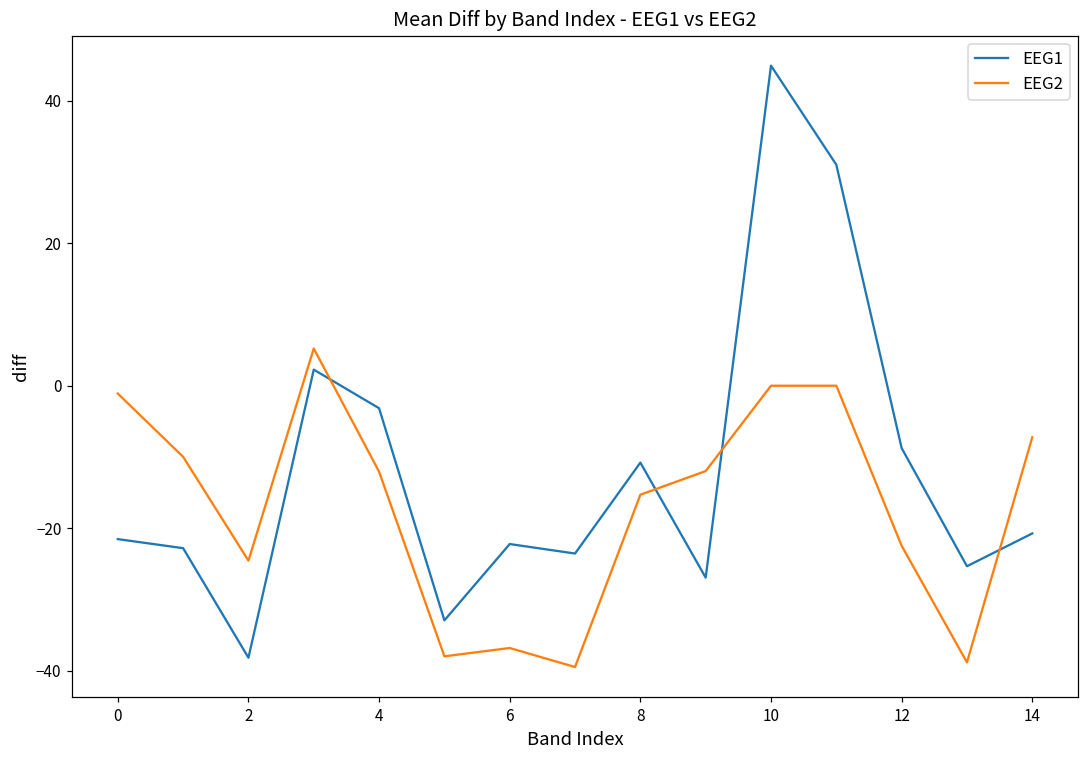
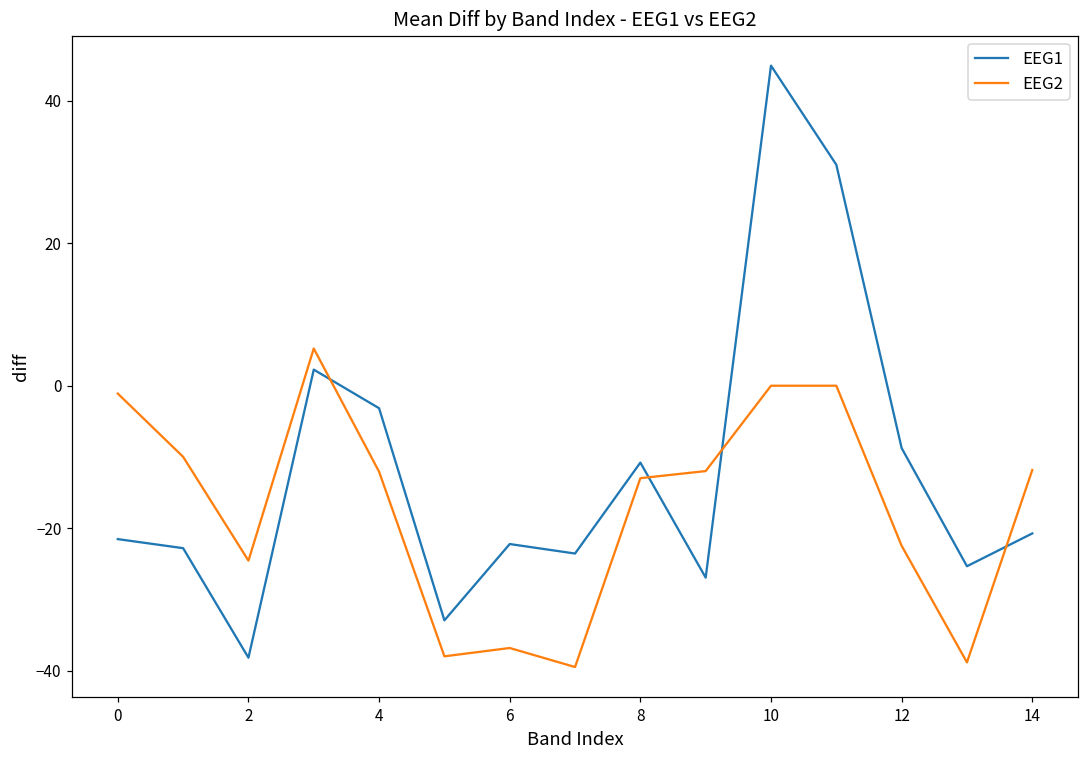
EEG2, 8: -15 -> -13
EEG2, 14: -7 -> -12
